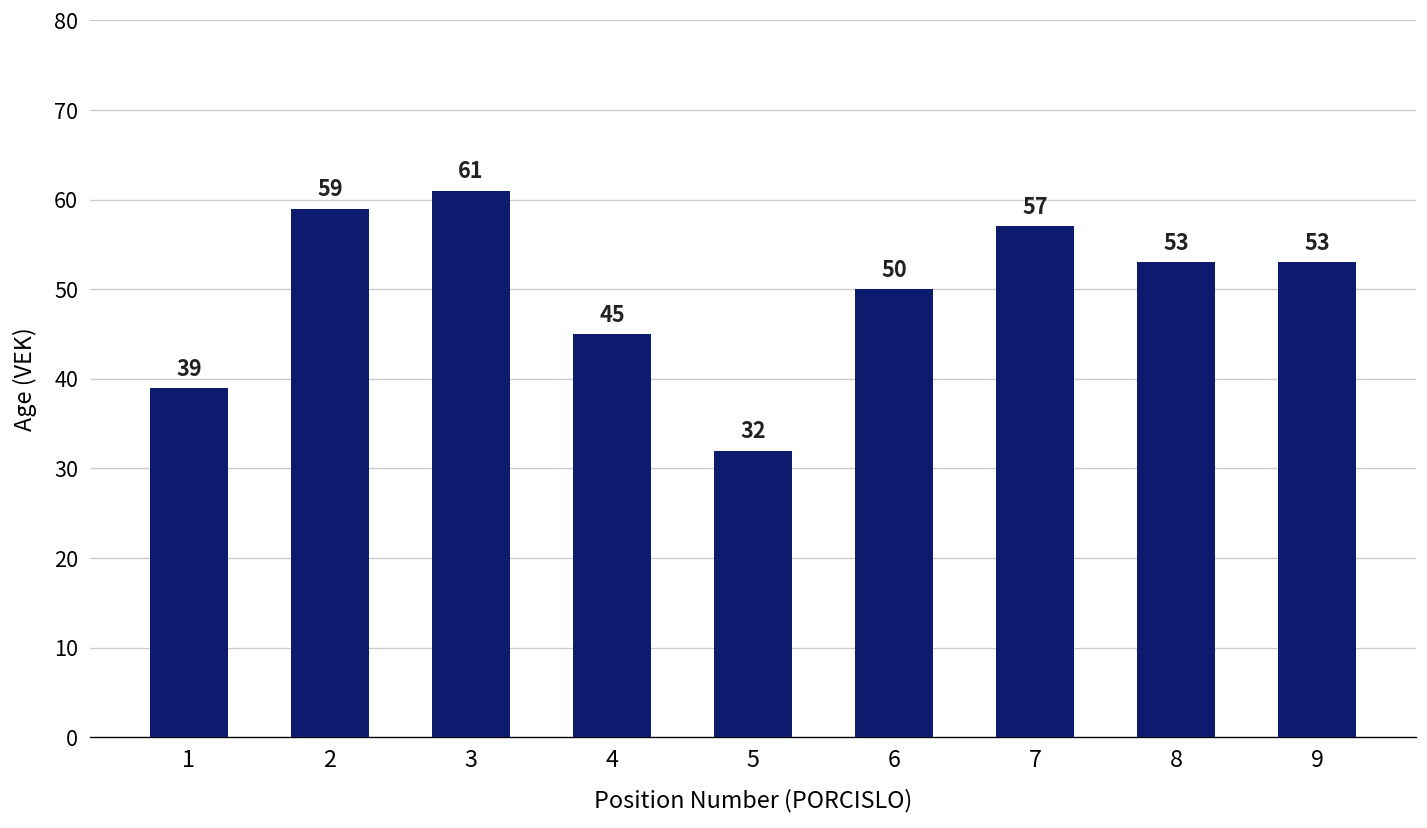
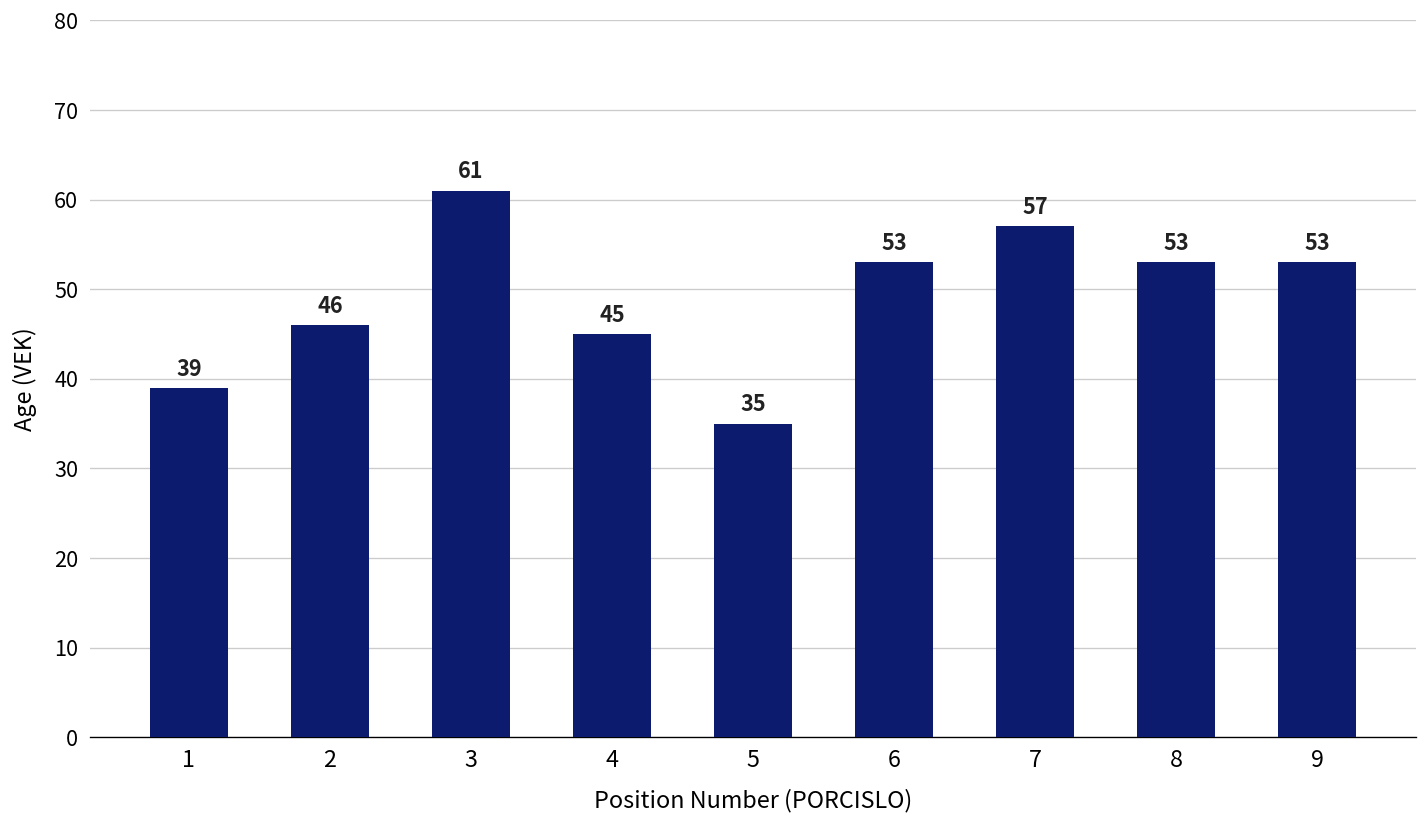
2: 59 -> 46
5: 32 -> 35
6: 50 -> 53
